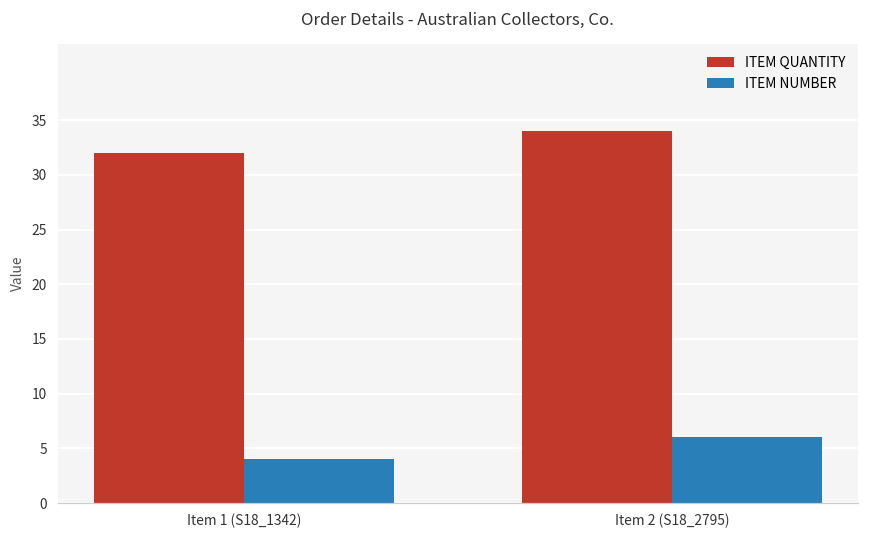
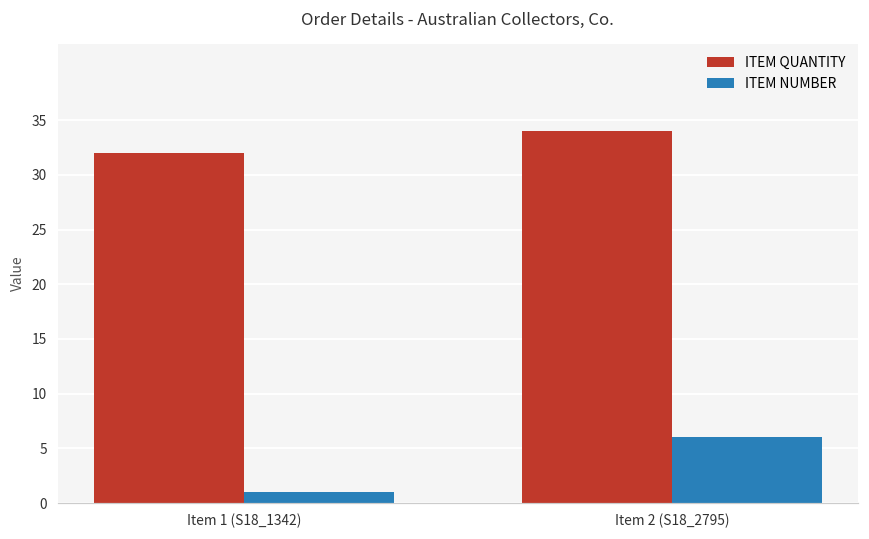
ITEM NUMBER, Item 1 (S18_1342): 4 -> 1
